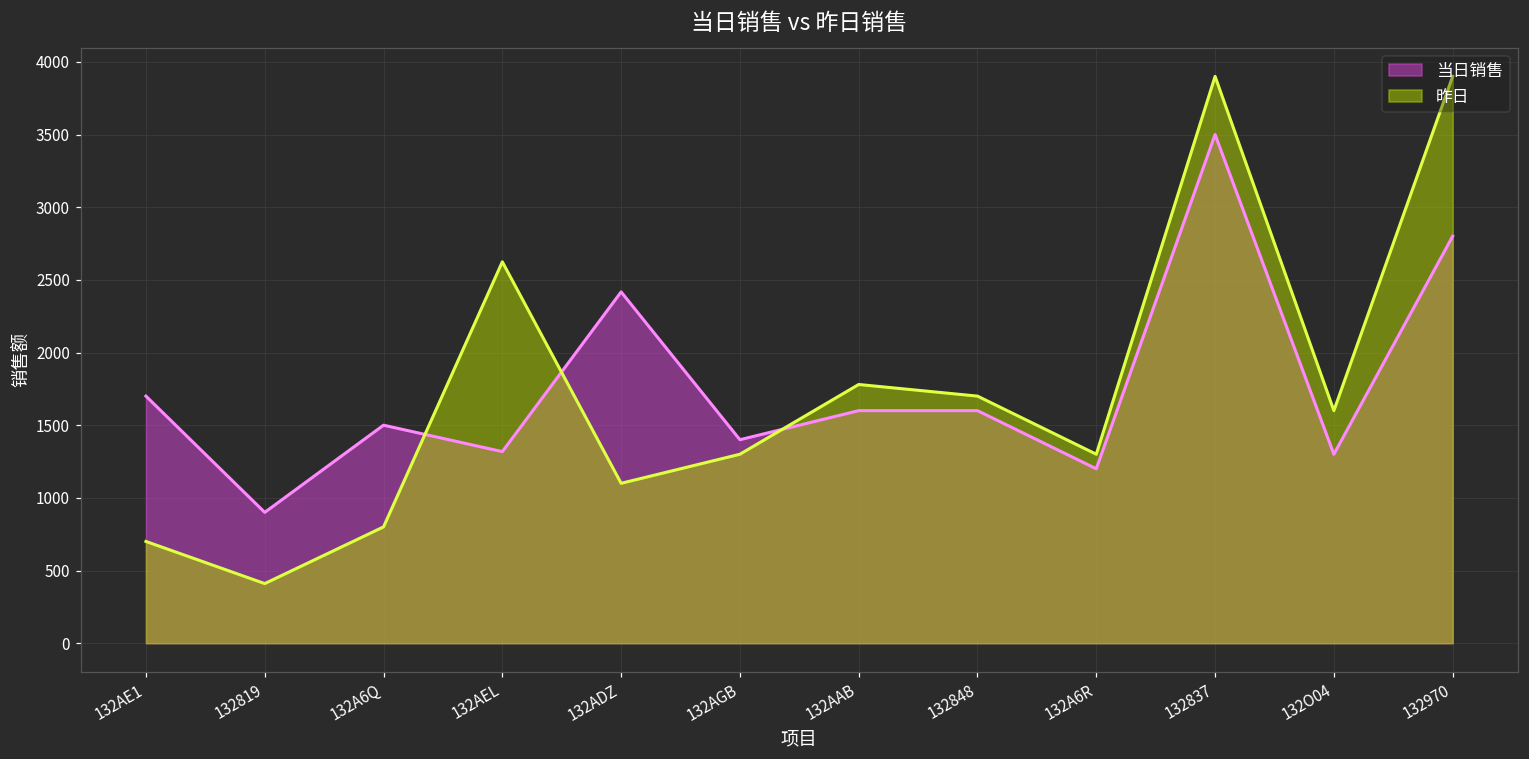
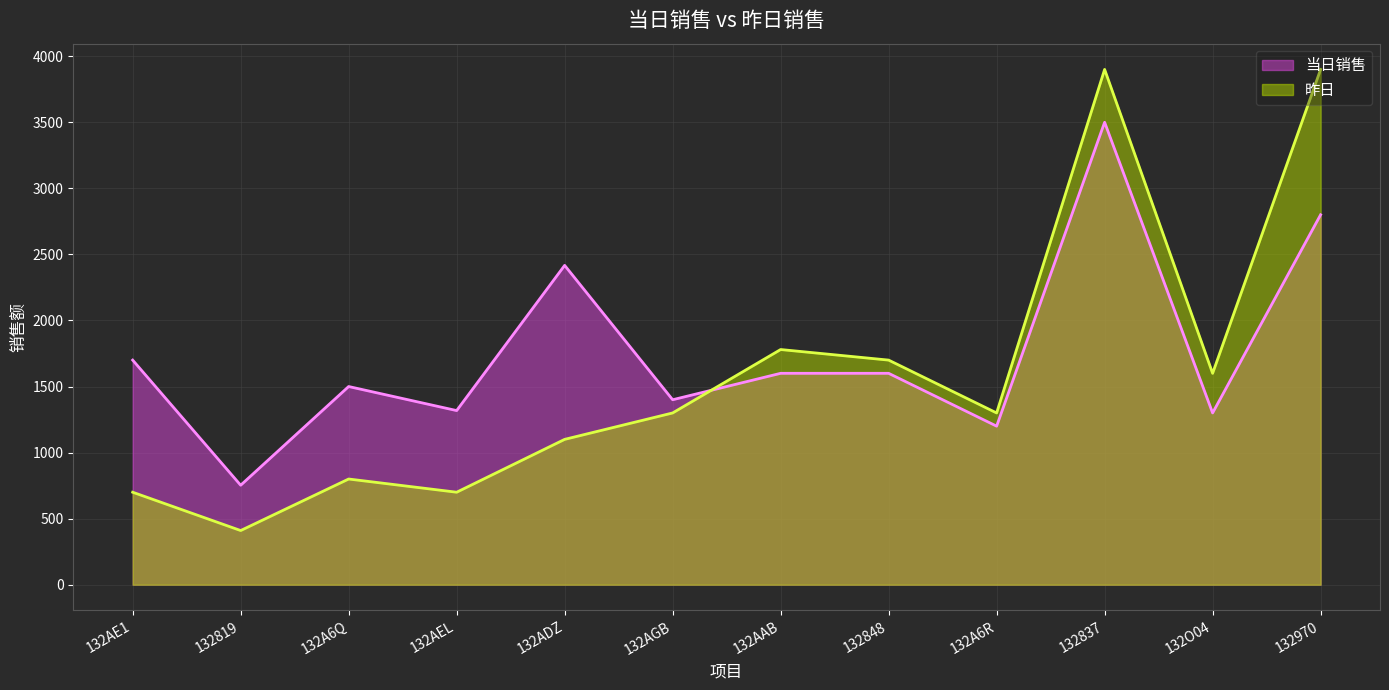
当日销售, 132819: 900 -> 750
昨日, 132AEL: 2620 -> 700
